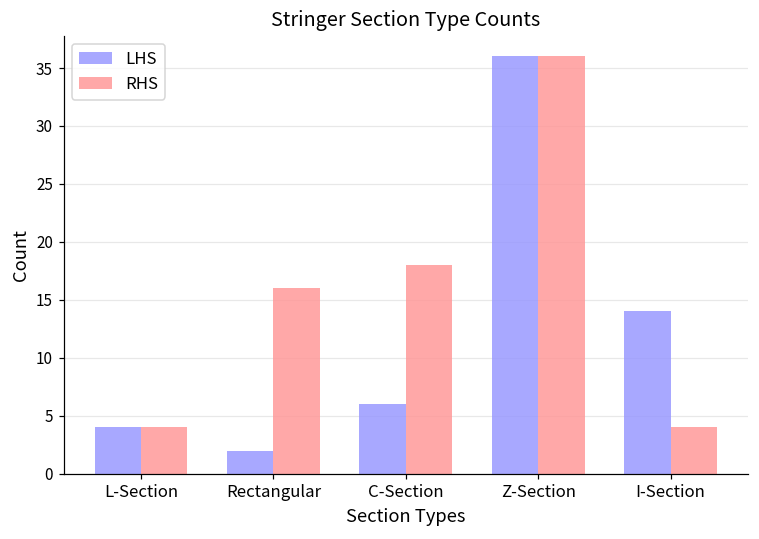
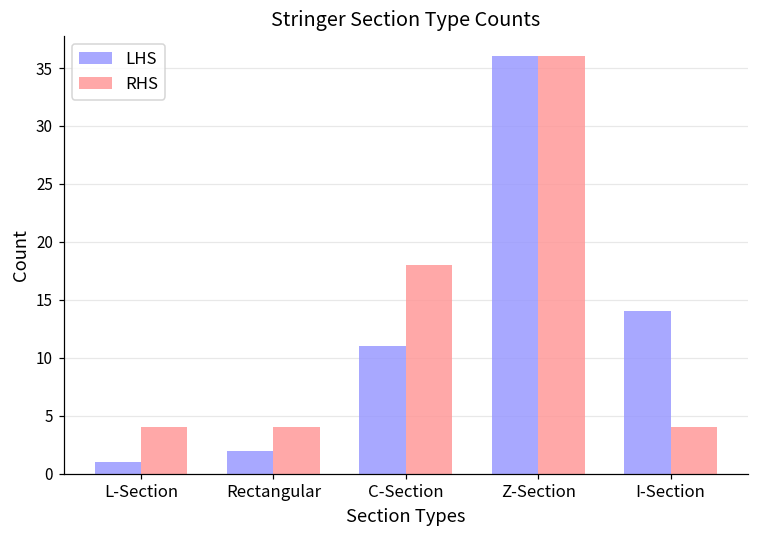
LHS, L-Section: 4 -> 1
RHS, Rectangular: 16 -> 4
LHS, C-Section: 6 -> 11
